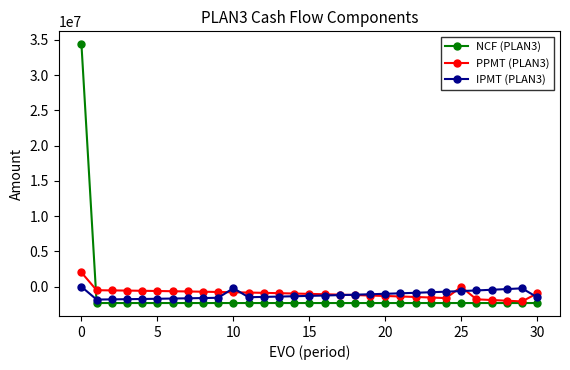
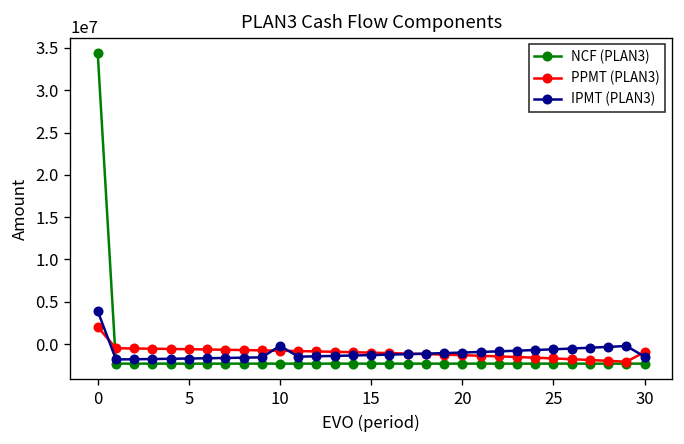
IPMT (PLAN3), 0: 0 -> 4000000
PPMT (PLAN3), 25: 0 -> -2000000
